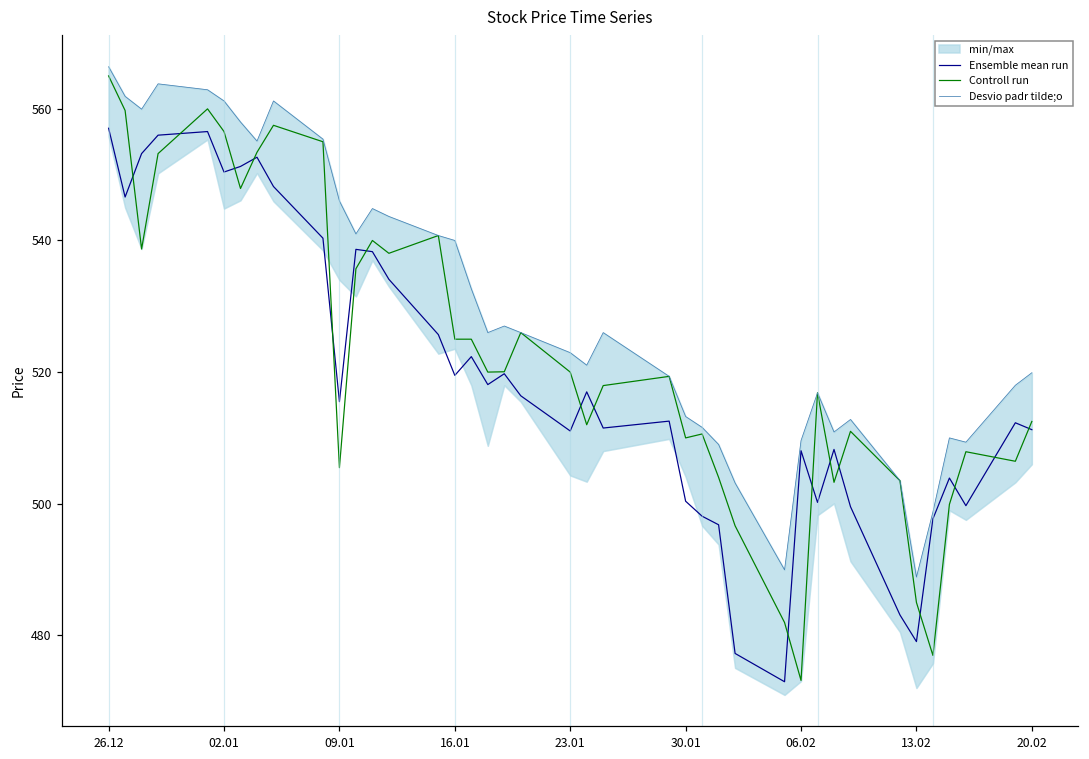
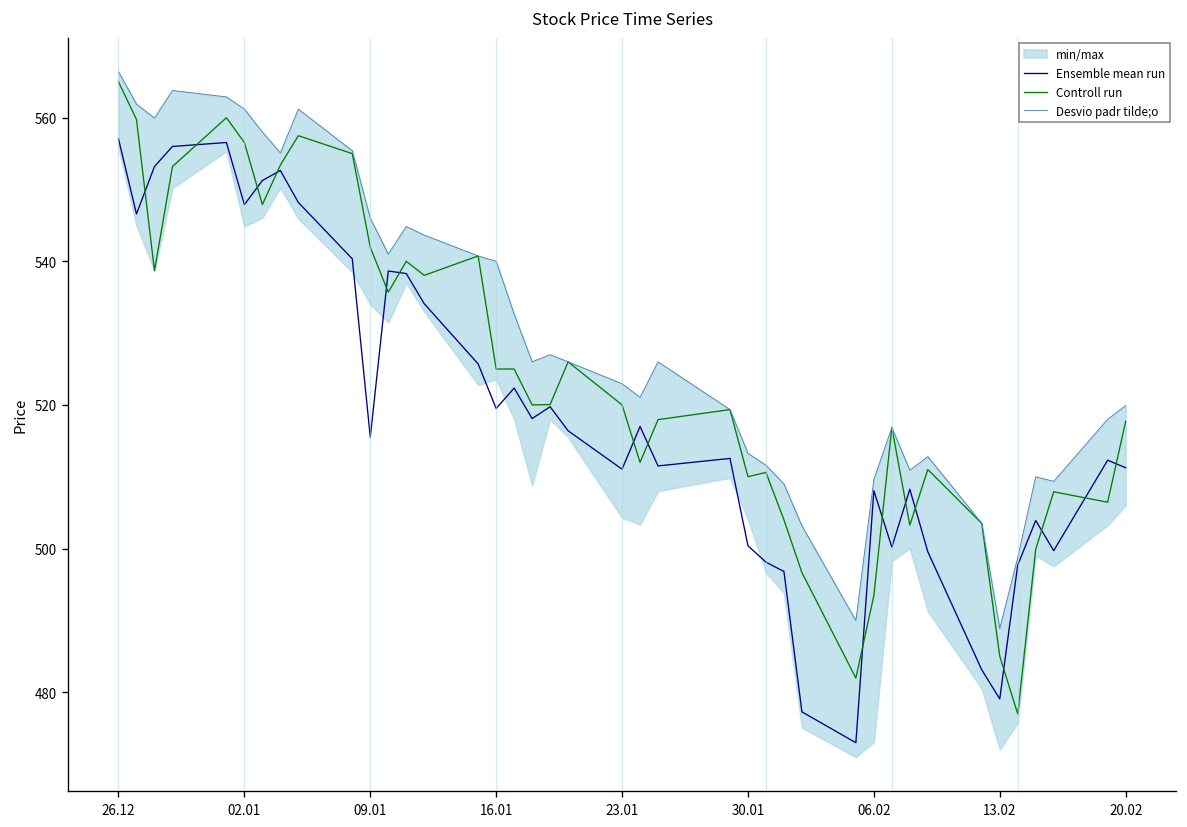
Ensemble mean run, 02.01: 550 -> 548
Controll run, 09.01: 505 -> 542
Controll run, 06.02: 473 -> 493
Controll run, 20.02: 513 -> 518
